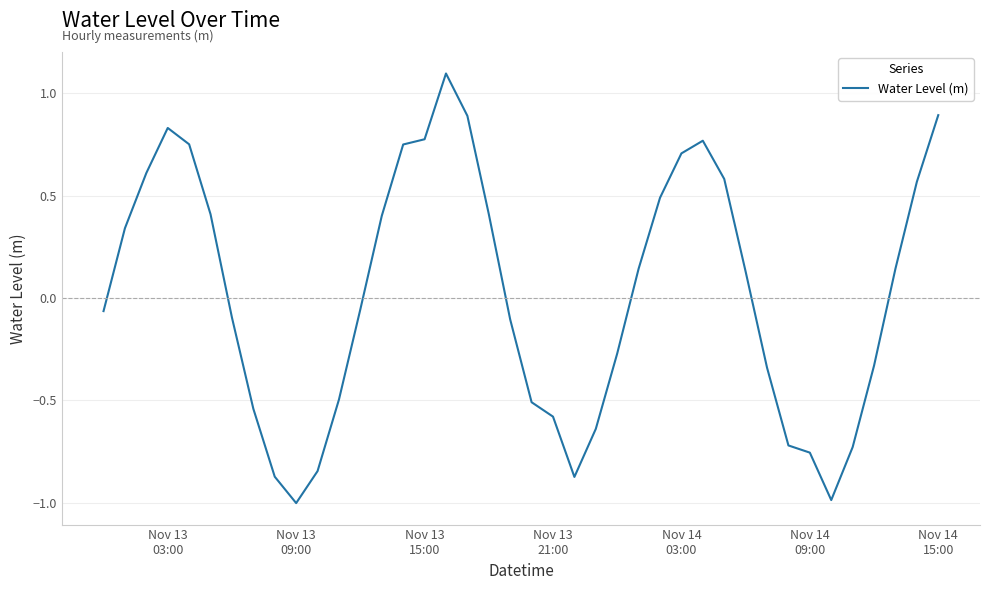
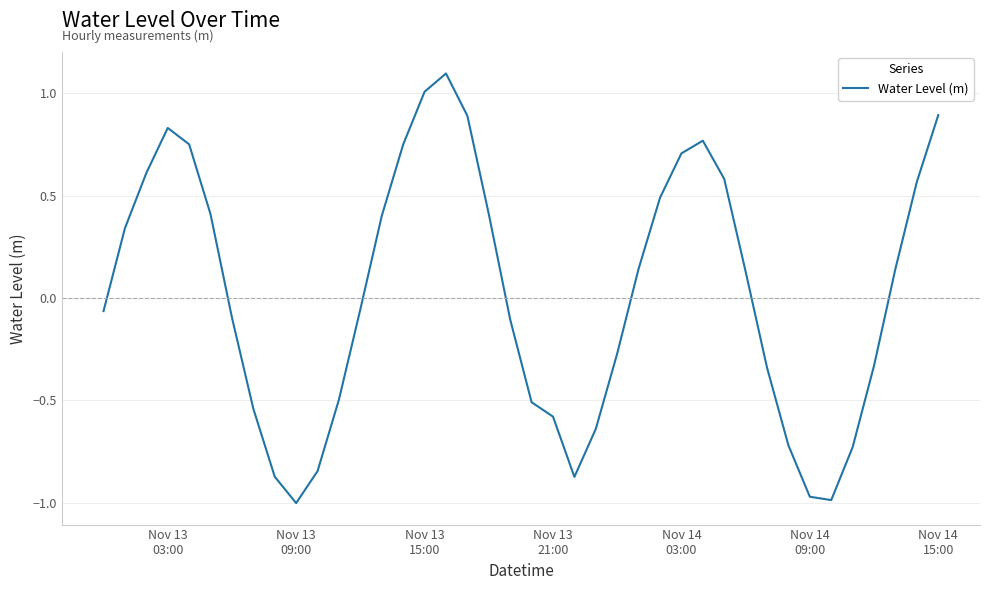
Nov 13 15:00: 0.77 -> 1.01
Nov 14 09:00: -0.76 -> -0.97
